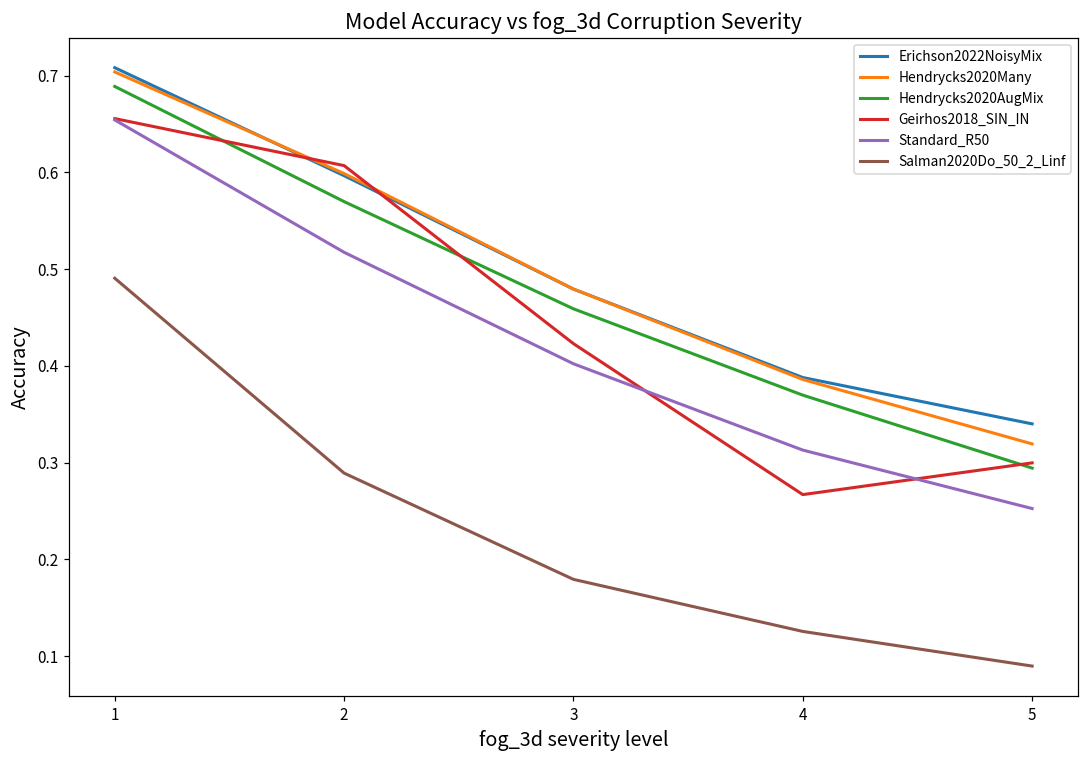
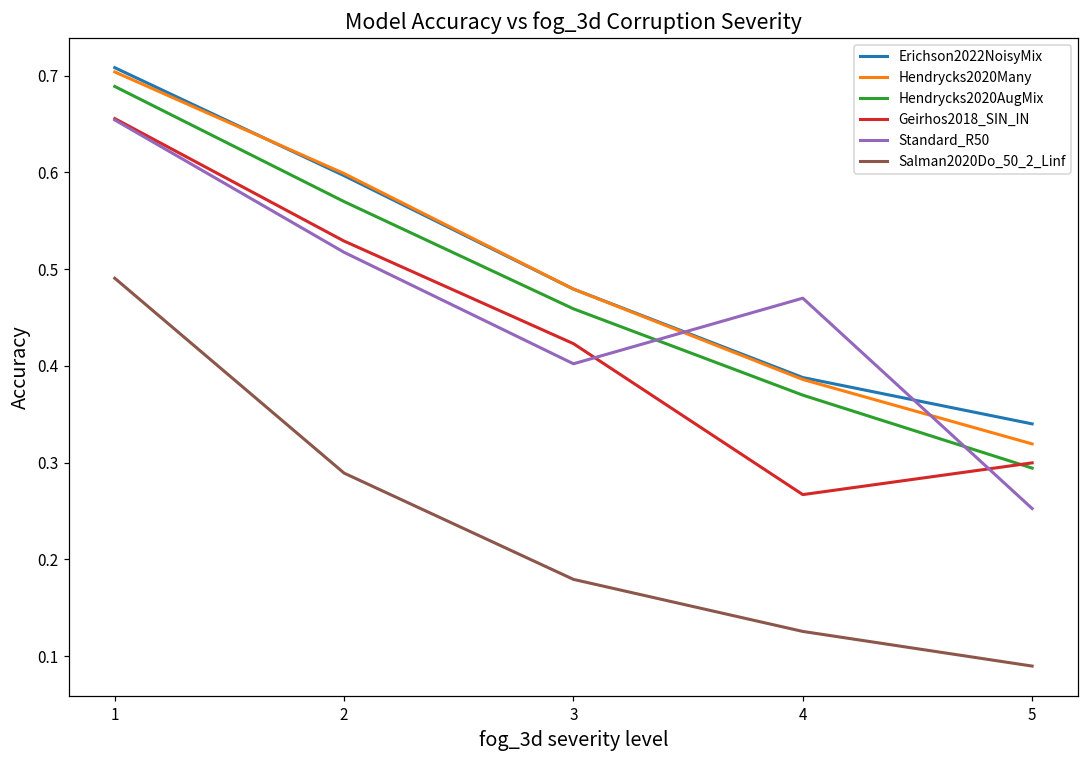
Geirhos2018_SIN_IN, 2: 0.61 -> 0.53
Standard_R50, 4: 0.31 -> 0.47
